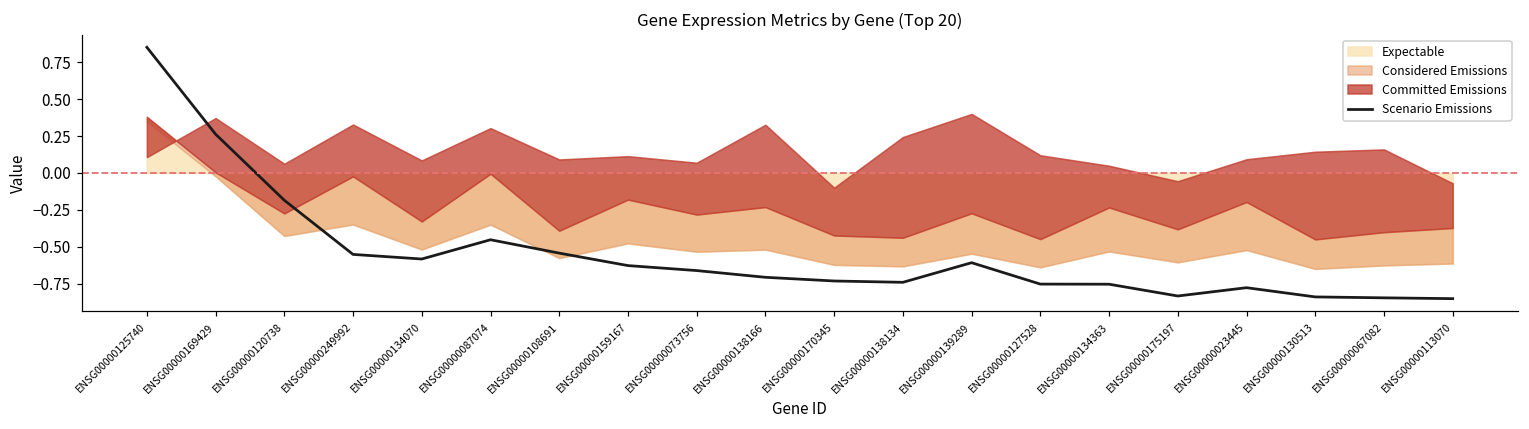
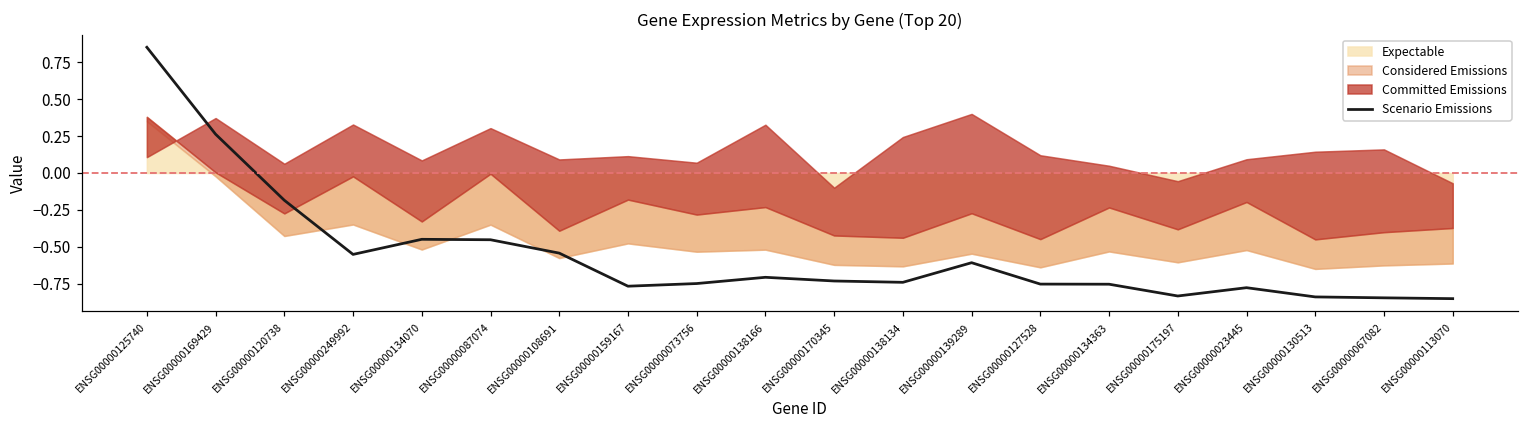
Scenario Emissions, ENSG00000134070: -0.58 -> -0.45
Scenario Emissions, ENSG00000159167: -0.63 -> -0.77
Scenario Emissions, ENSG00000073756: -0.66 -> -0.75
